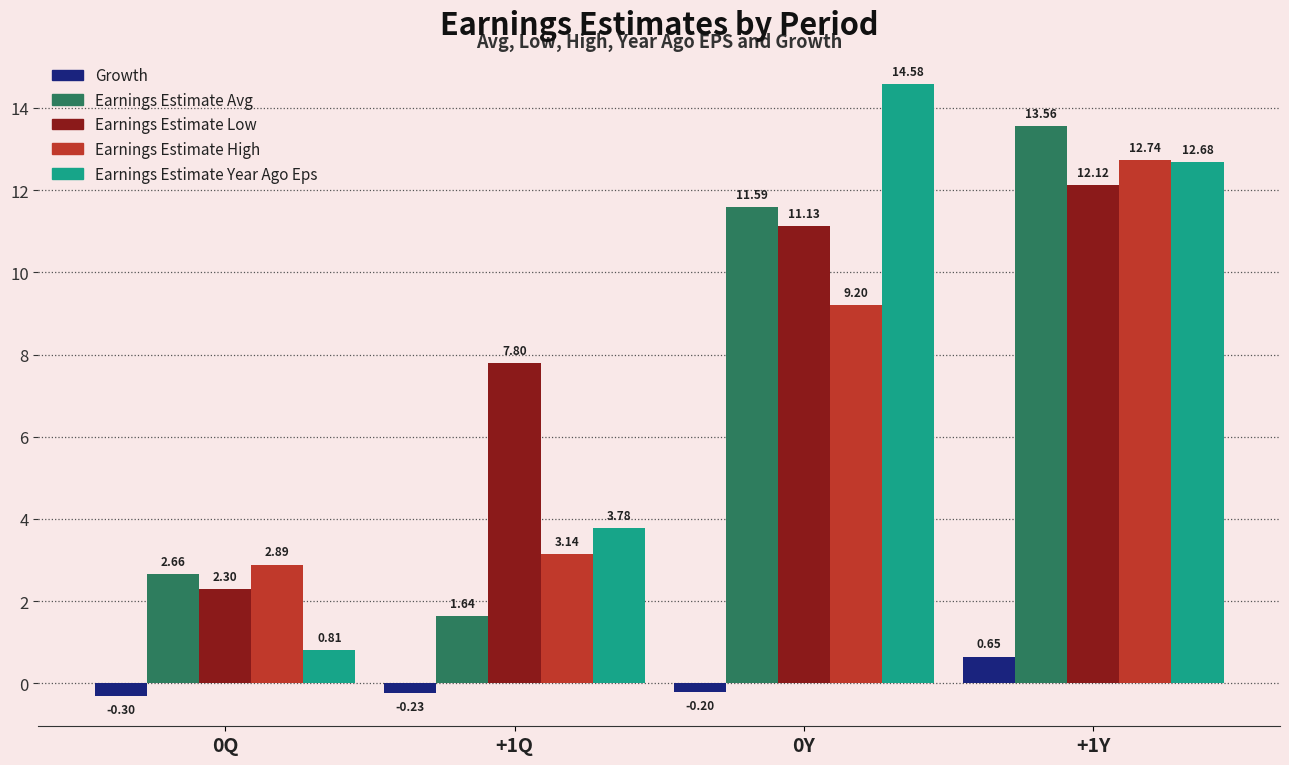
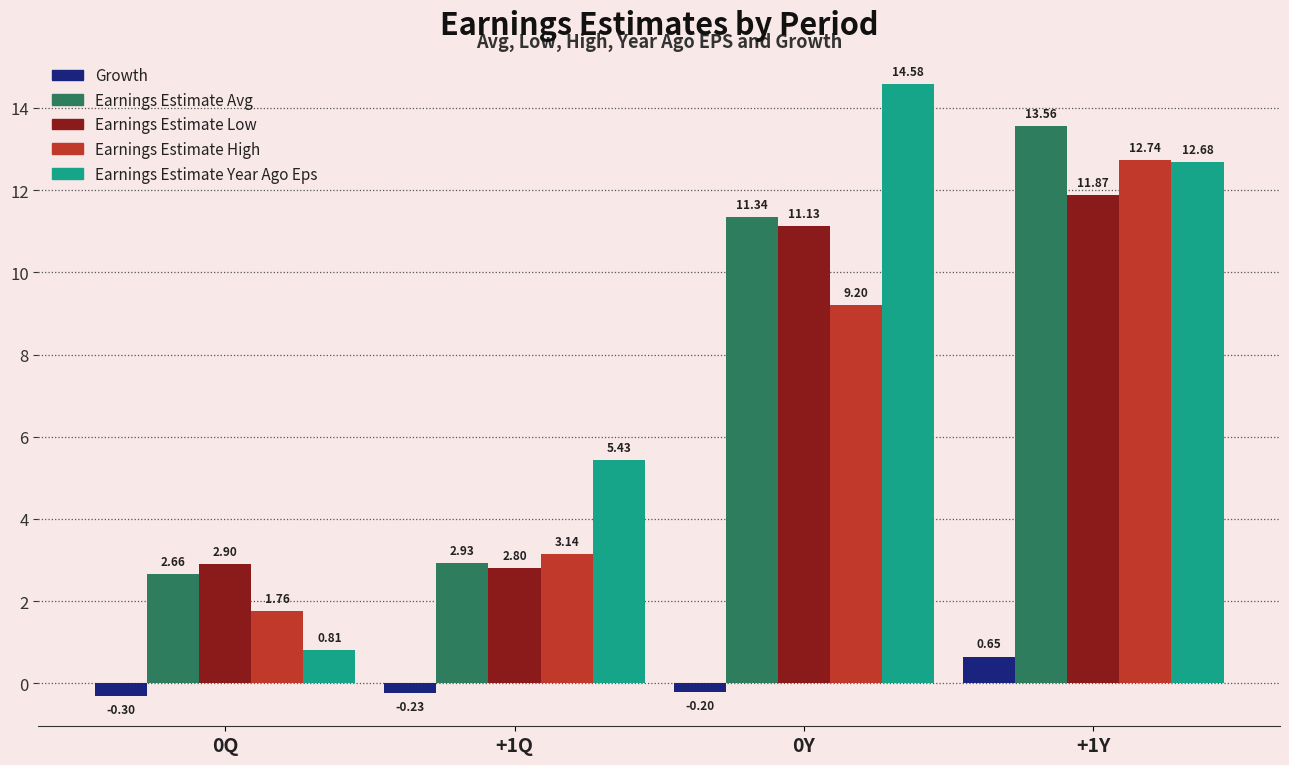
Earnings Estimate Low, 0Q: 2.30 -> 2.90
Earnings Estimate High, 0Q: 2.89 -> 1.76
Earnings Estimate Avg, +1Q: 1.64 -> 2.93
Earnings Estimate Low, +1Q: 7.80 -> 2.80
Earnings Estimate Year Ago Eps, +1Q: 3.78 -> 5.43
Earnings Estimate Avg, 0Y: 11.59 -> 11.34
Earnings Estimate Low, +1Y: 12.12 -> 11.87
